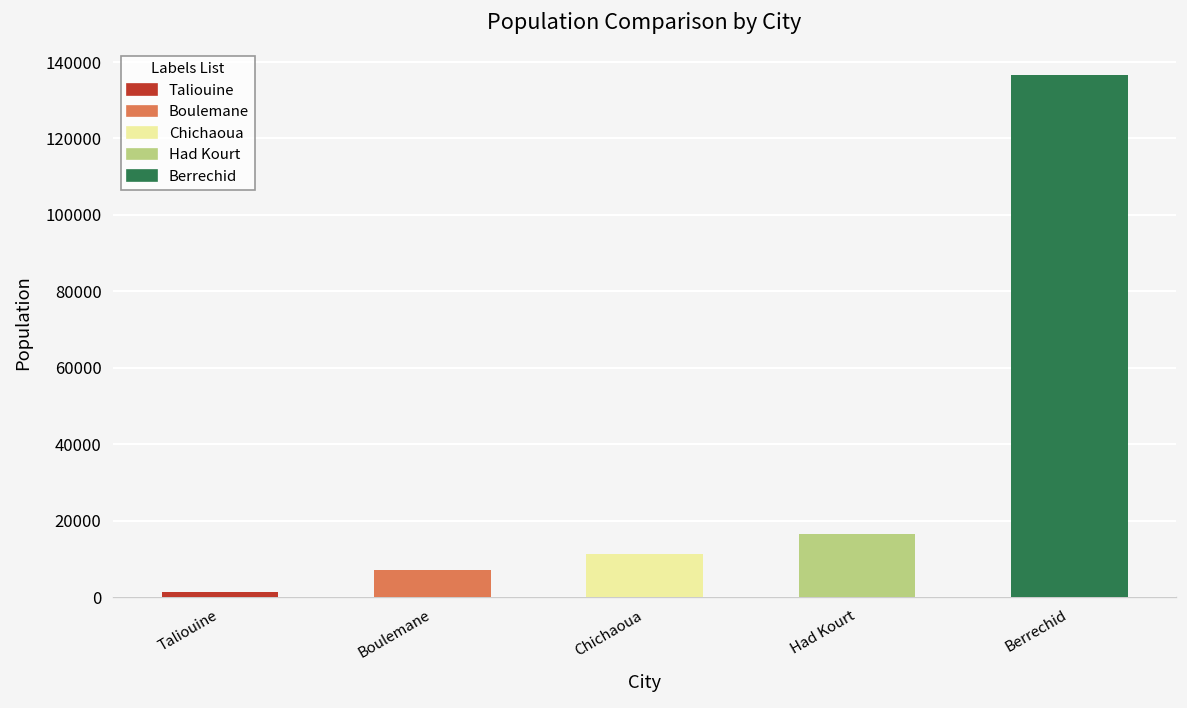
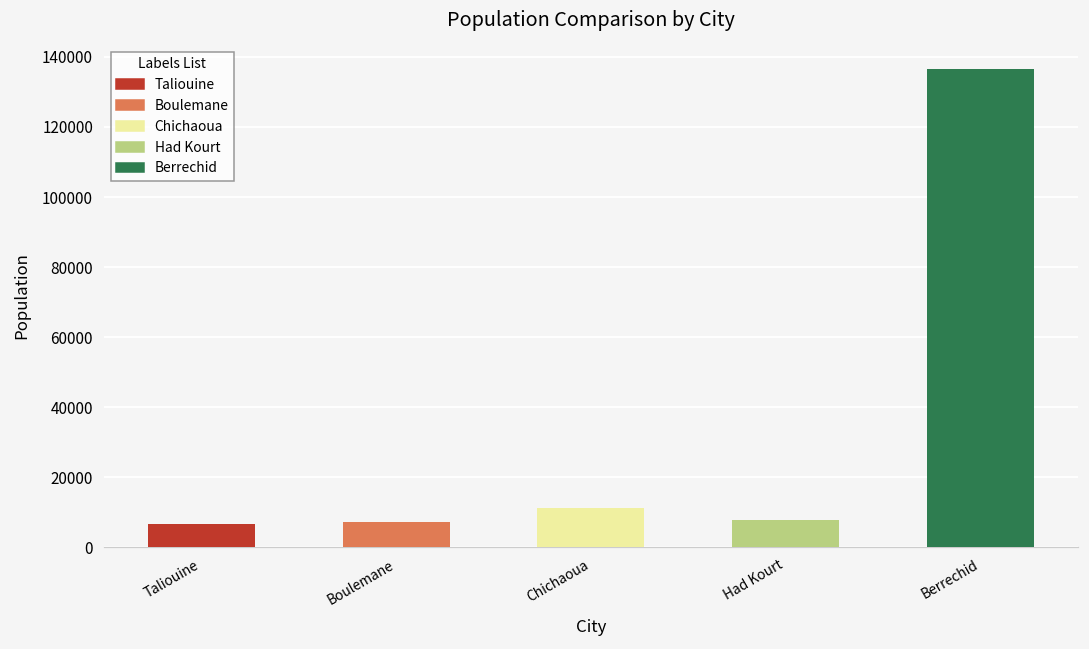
Taliouine: 1000 -> 7000
Had Kourt: 17000 -> 8000
